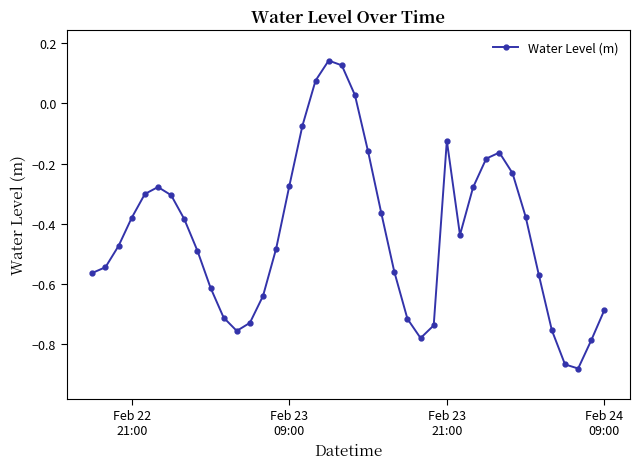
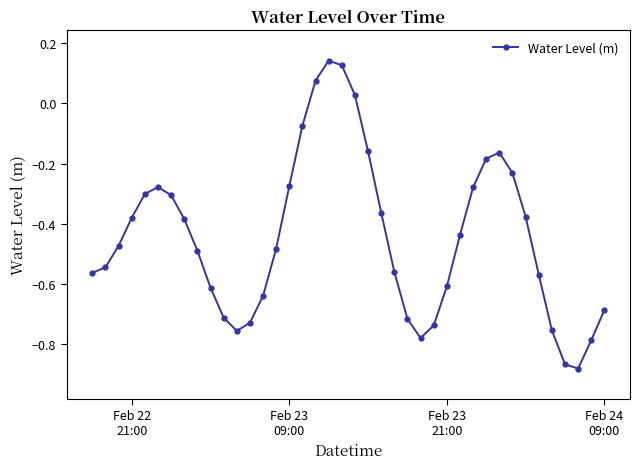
Feb 23 21:00: -0.12 -> -0.61
